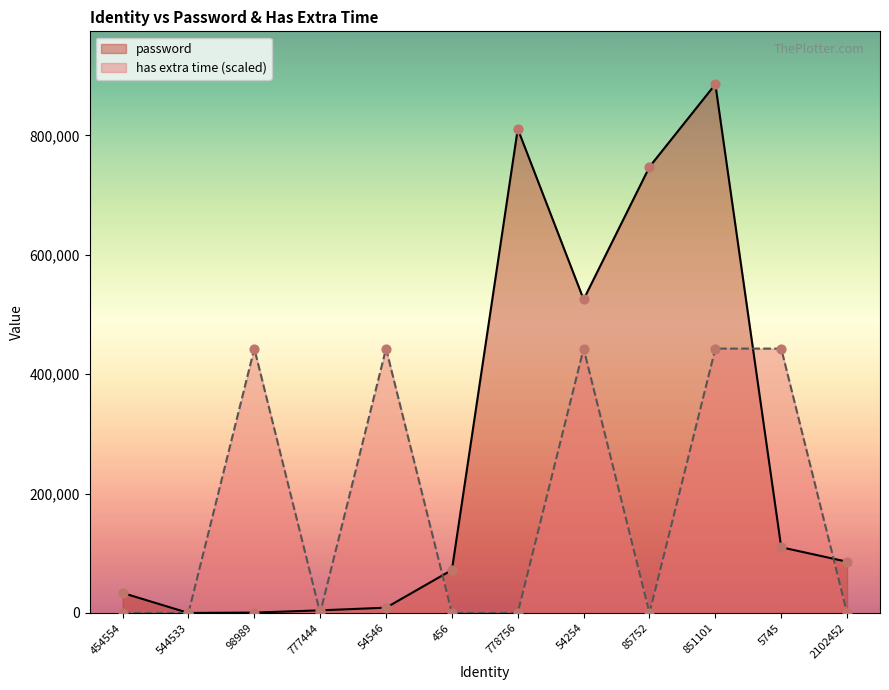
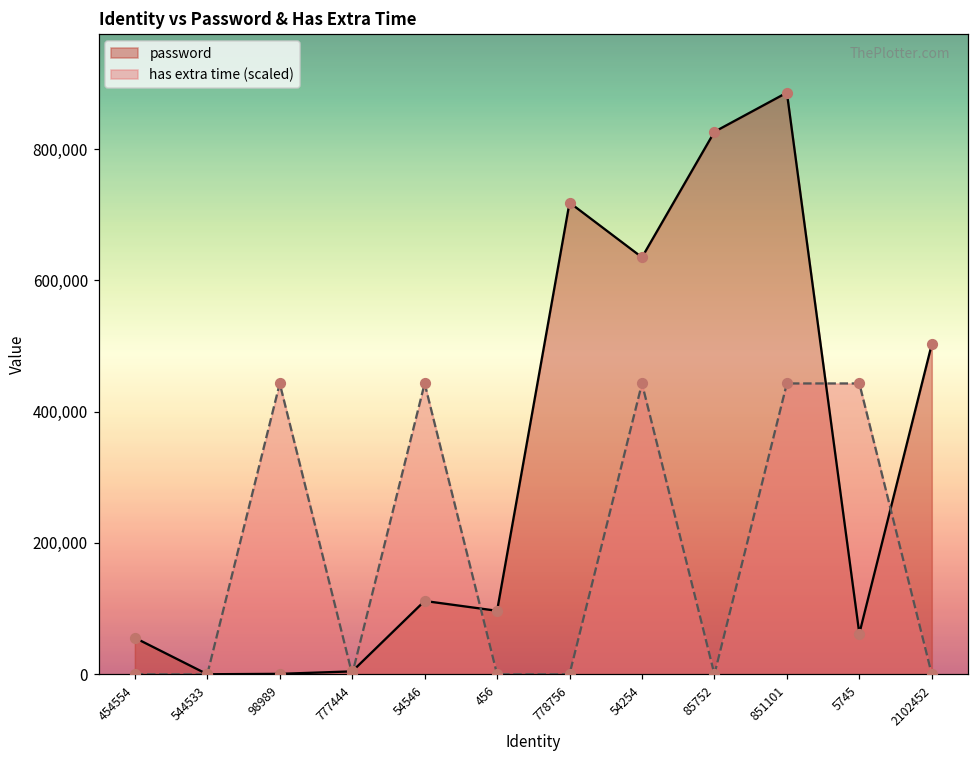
password, 454554: 30,000 -> 60,000
password, 54546: 10,000 -> 110,000
password, 456: 70,000 -> 100,000
password, 778756: 810,000 -> 720,000
password, 54254: 530,000 -> 640,000
password, 85752: 750,000 -> 830,000
password, 5745: 110,000 -> 60,000
password, 2102452: 90,000 -> 500,000
